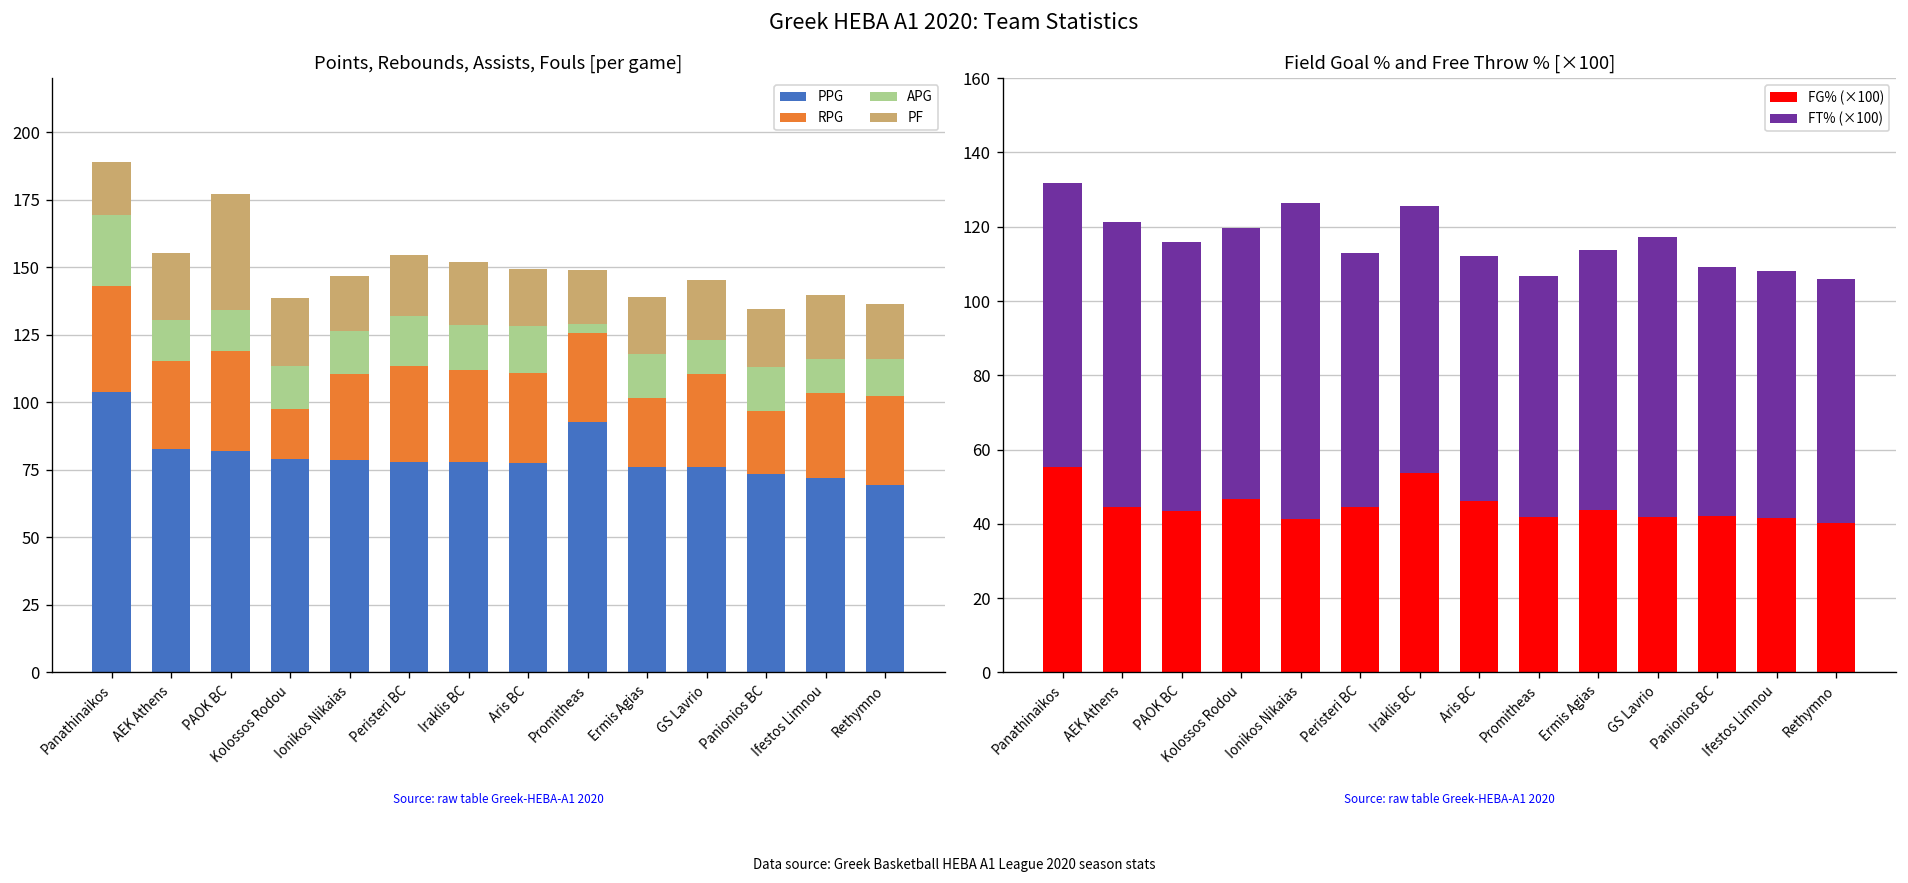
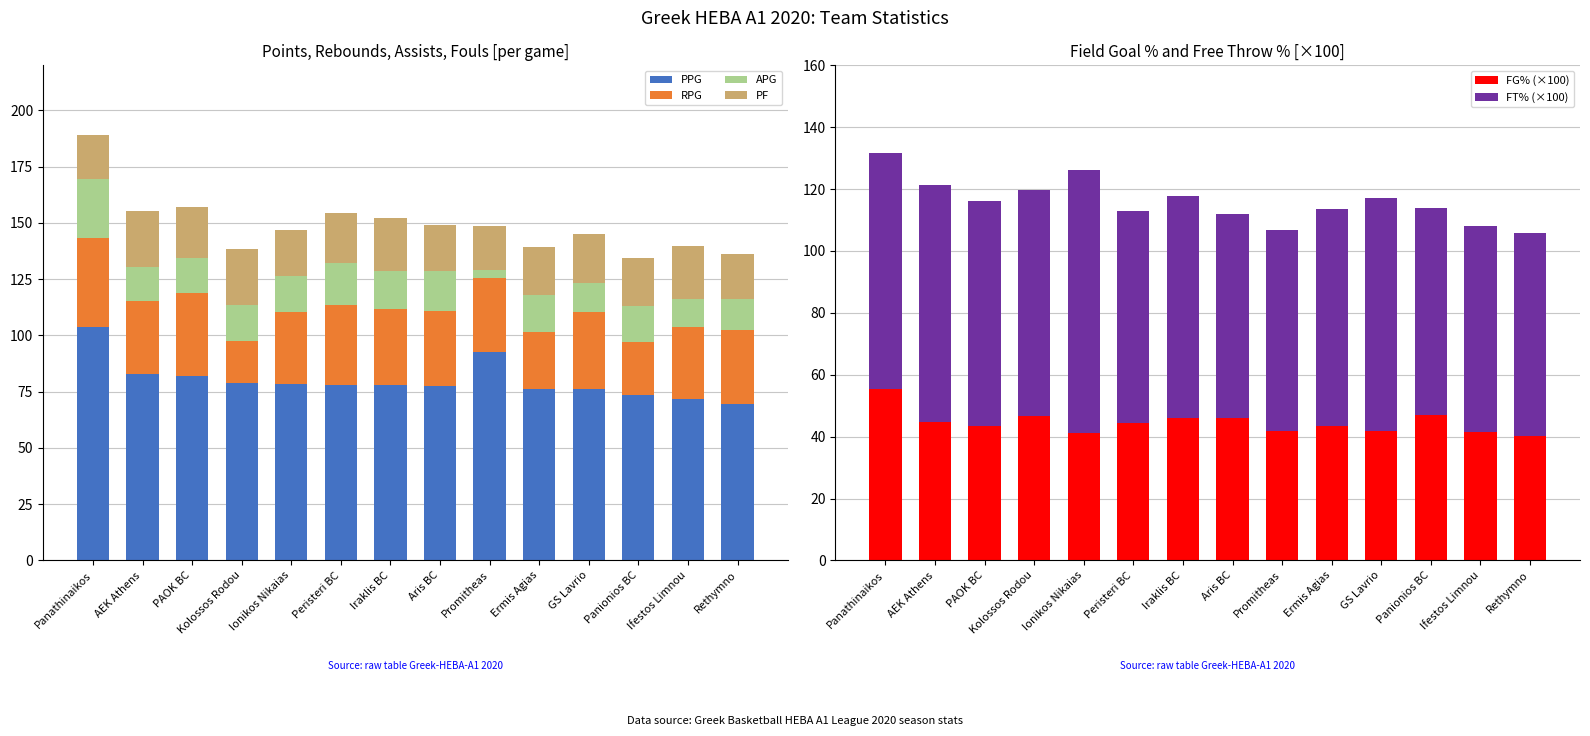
Points, Rebounds, Assists, Fouls [per game], PF, PAOK BC: 43 -> 23
Field Goal % and Free Throw % [×100], FG% (×100), Iraklis BC: 54 -> 46
Field Goal % and Free Throw % [×100], FG% (×100), Panionios BC: 42 -> 47
